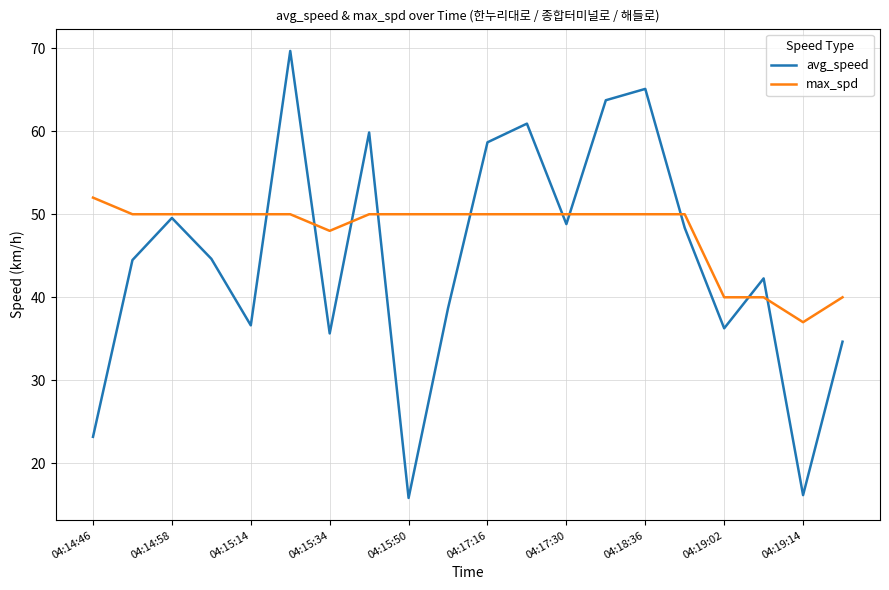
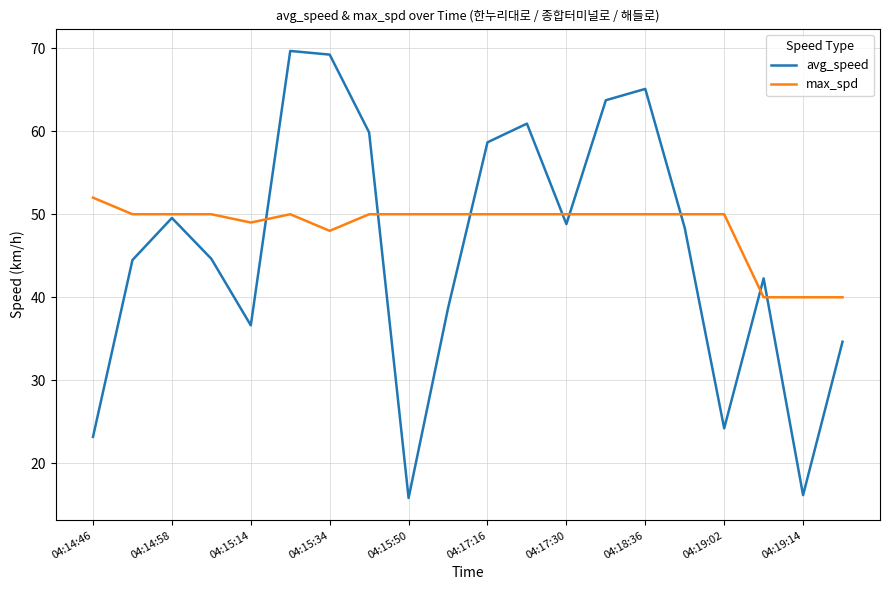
max_spd, 04:15:14: 50 -> 49
avg_speed, 04:15:34: 36 -> 69
avg_speed, 04:19:02: 36 -> 24
max_spd, 04:19:02: 40 -> 50
max_spd, 04:19:14: 37 -> 40
